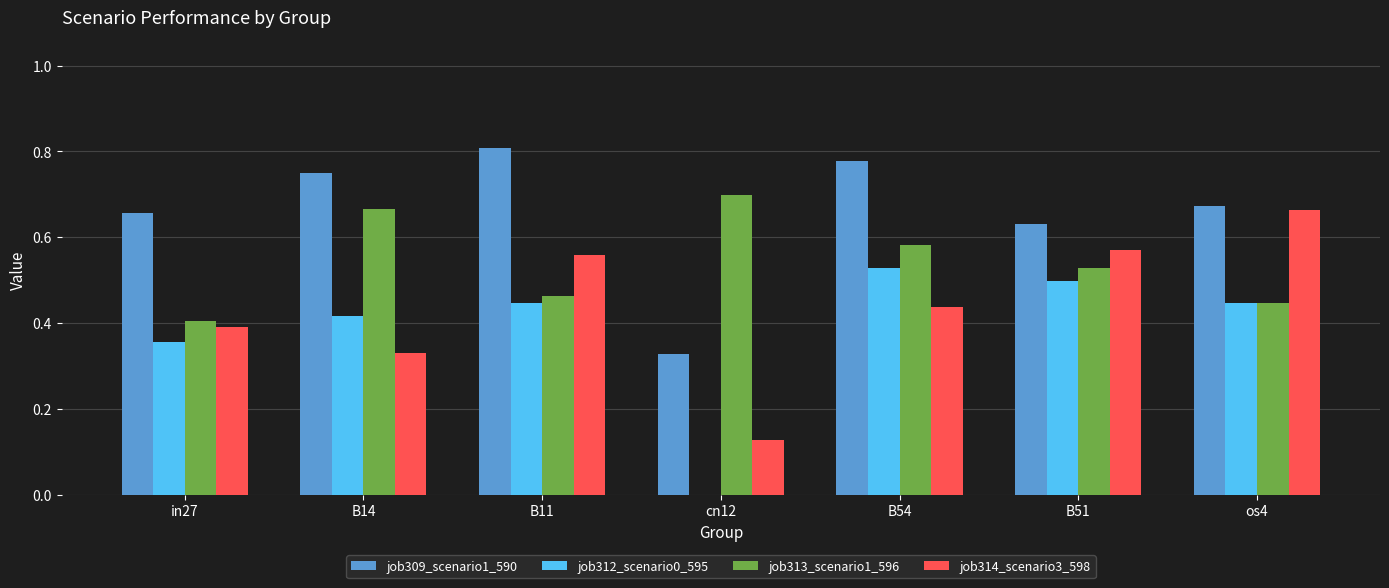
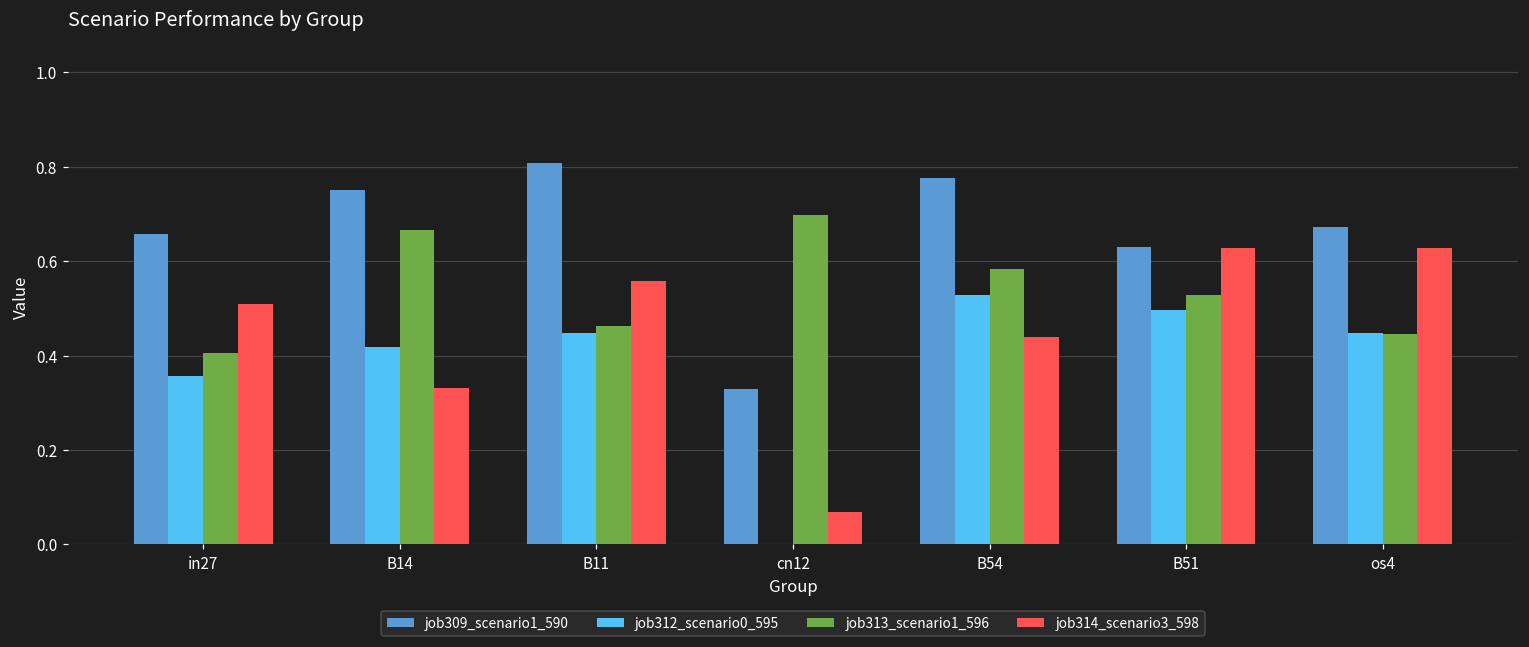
job314_scenario3_598, in27: 0.39 -> 0.51
job314_scenario3_598, cn12: 0.13 -> 0.07
job314_scenario3_598, B51: 0.57 -> 0.63
job314_scenario3_598, os4: 0.66 -> 0.63
